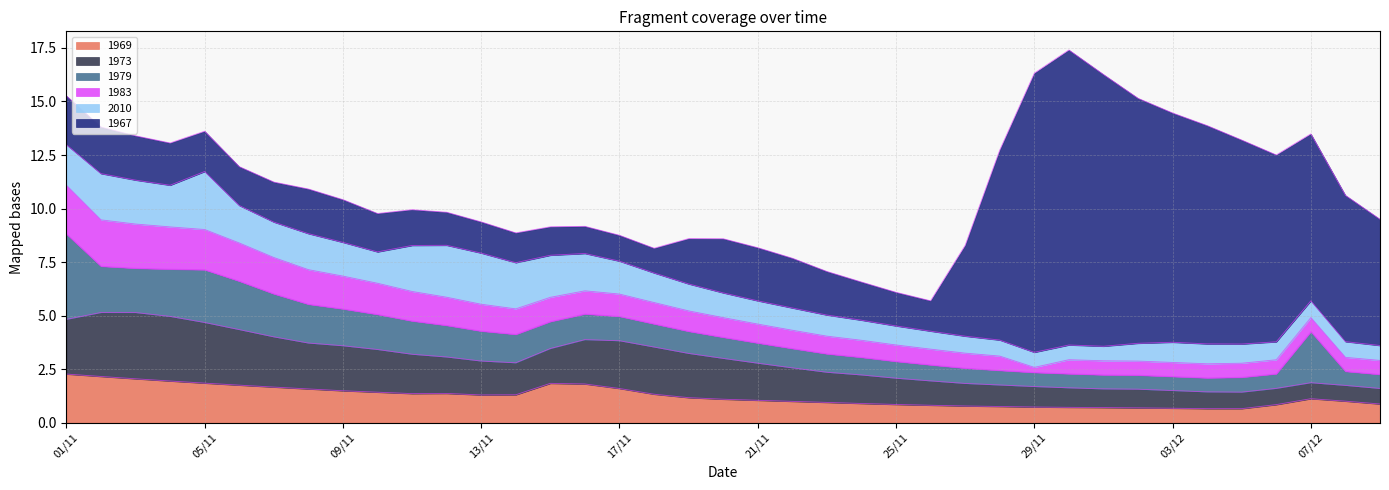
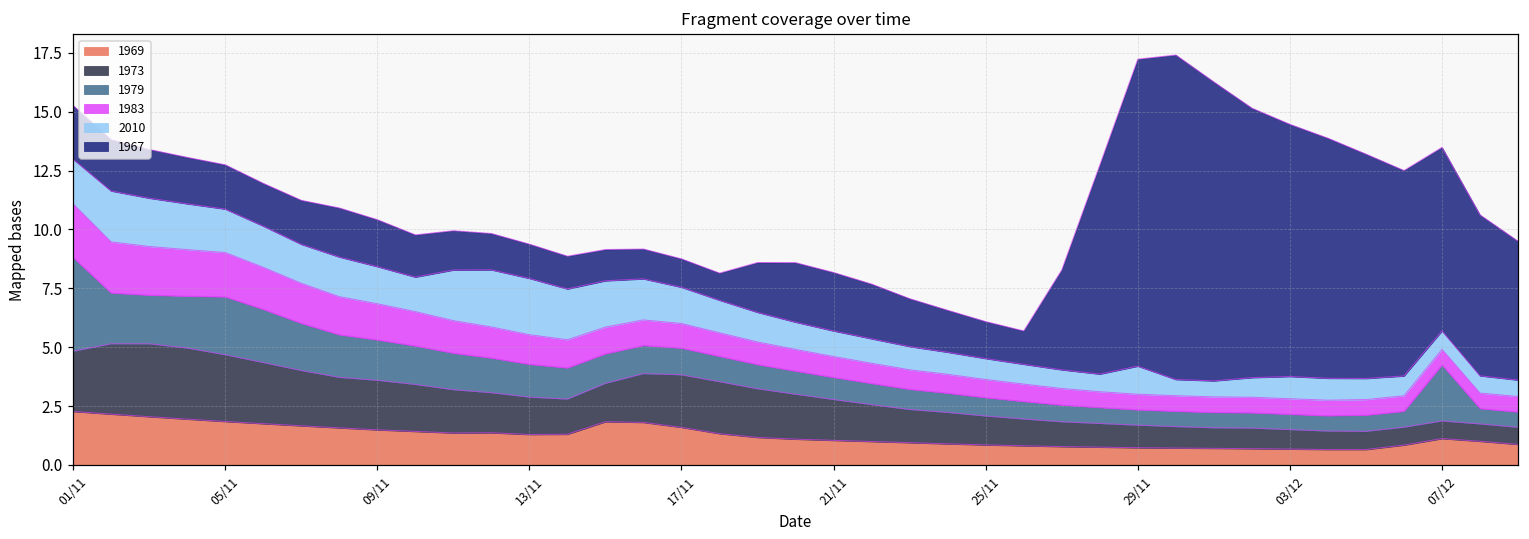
2010, 05/11: 2.7 -> 1.8
1983, 29/11: 0.2 -> 0.7
2010, 29/11: 0.7 -> 1.2
